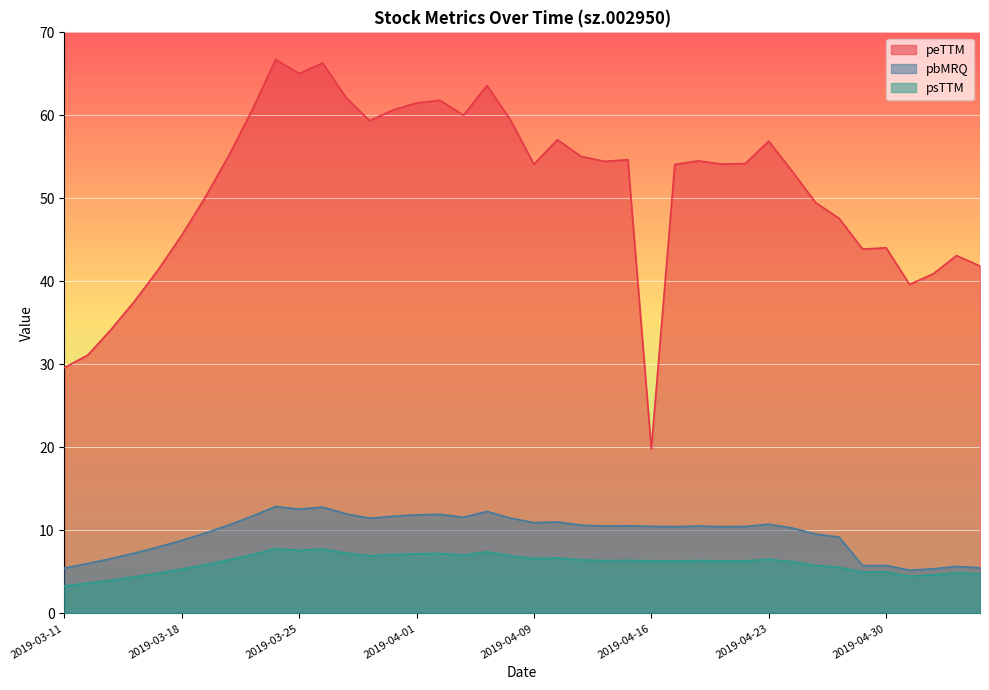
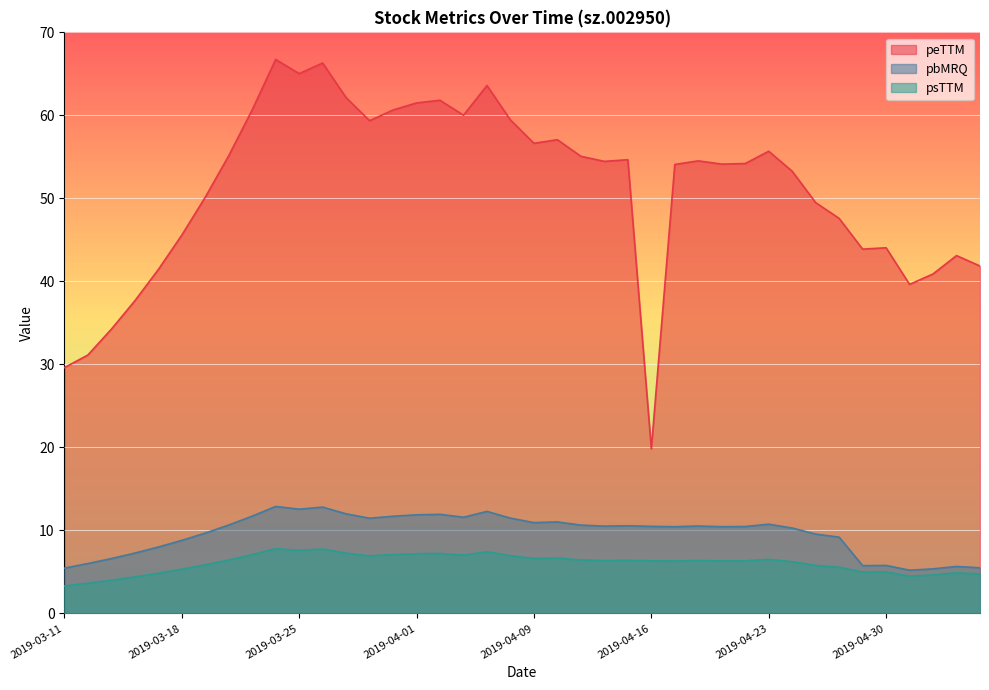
peTTM, 2019-04-09: 54 -> 57
peTTM, 2019-04-23: 57 -> 56
